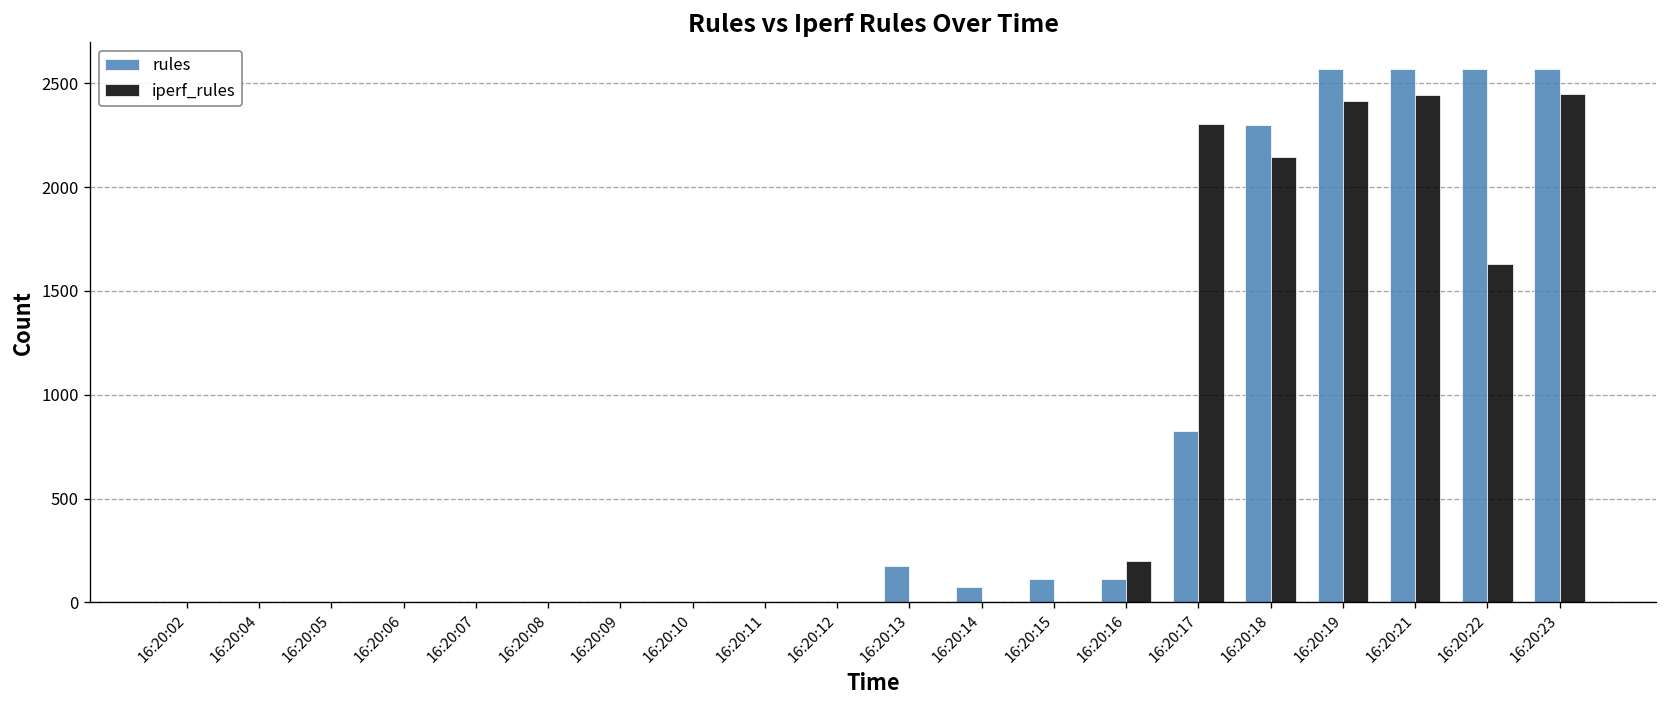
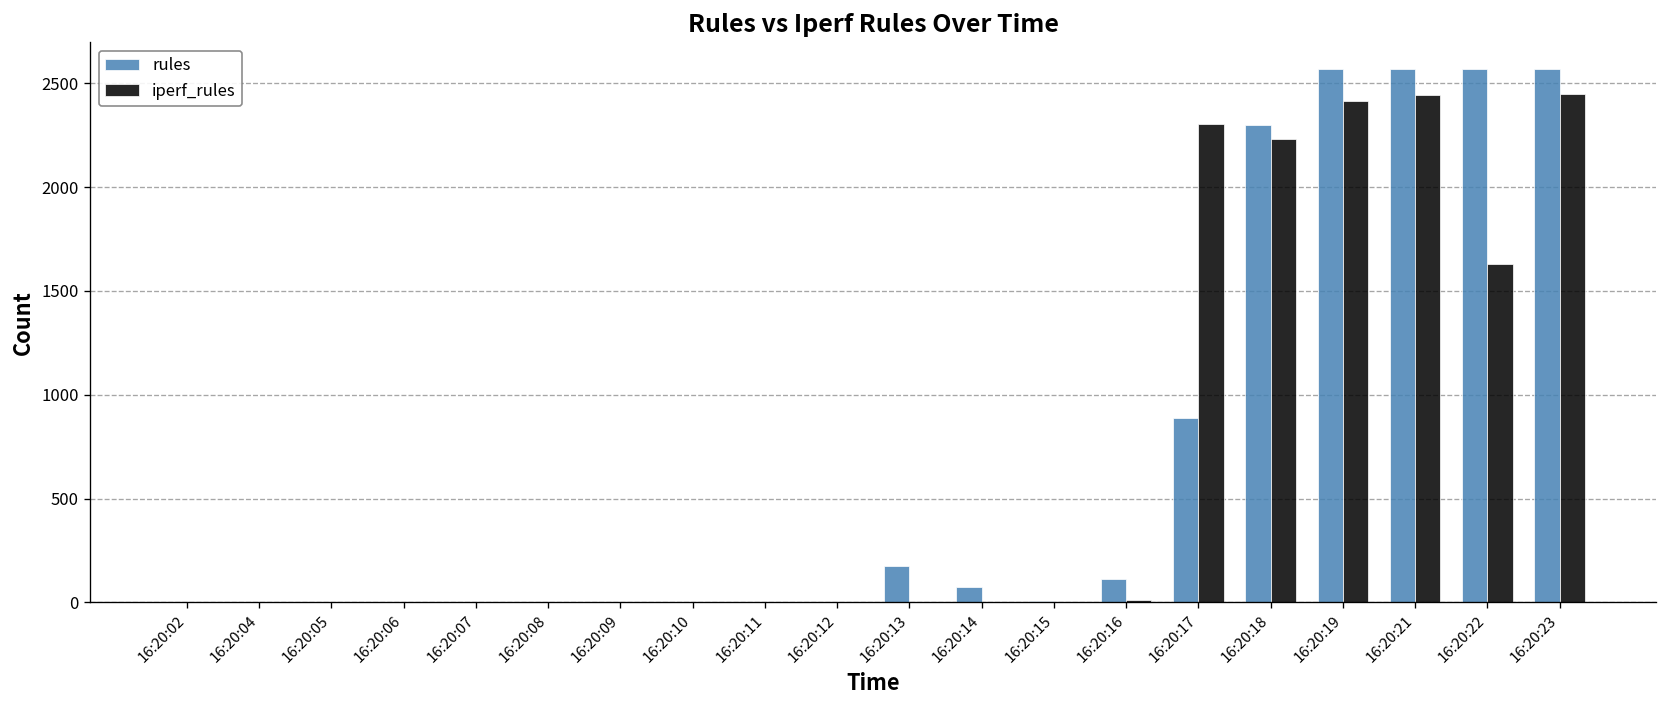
rules, 16:20:15: 110 -> 10
iperf_rules, 16:20:16: 200 -> 10
rules, 16:20:17: 830 -> 890
iperf_rules, 16:20:18: 2150 -> 2230
